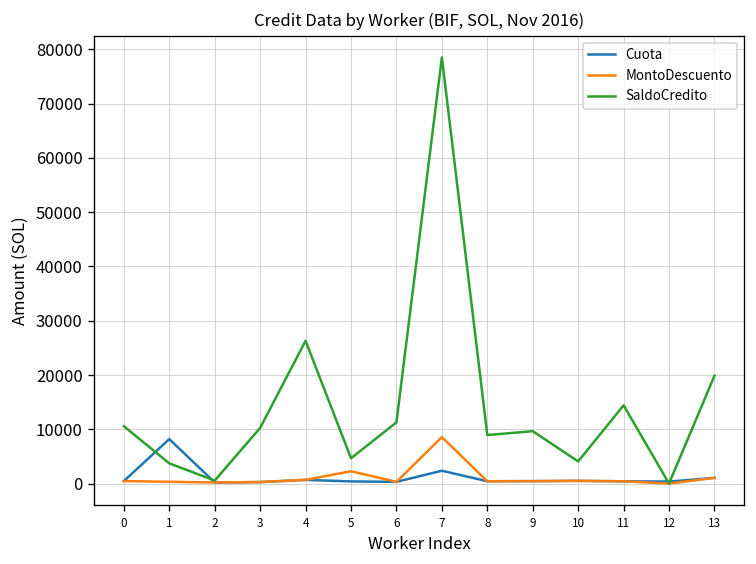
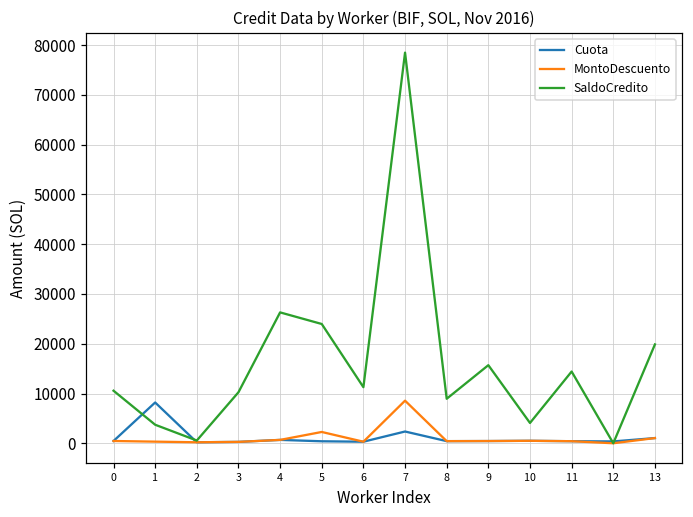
SaldoCredito, 5: 5000 -> 24000
SaldoCredito, 9: 10000 -> 16000
